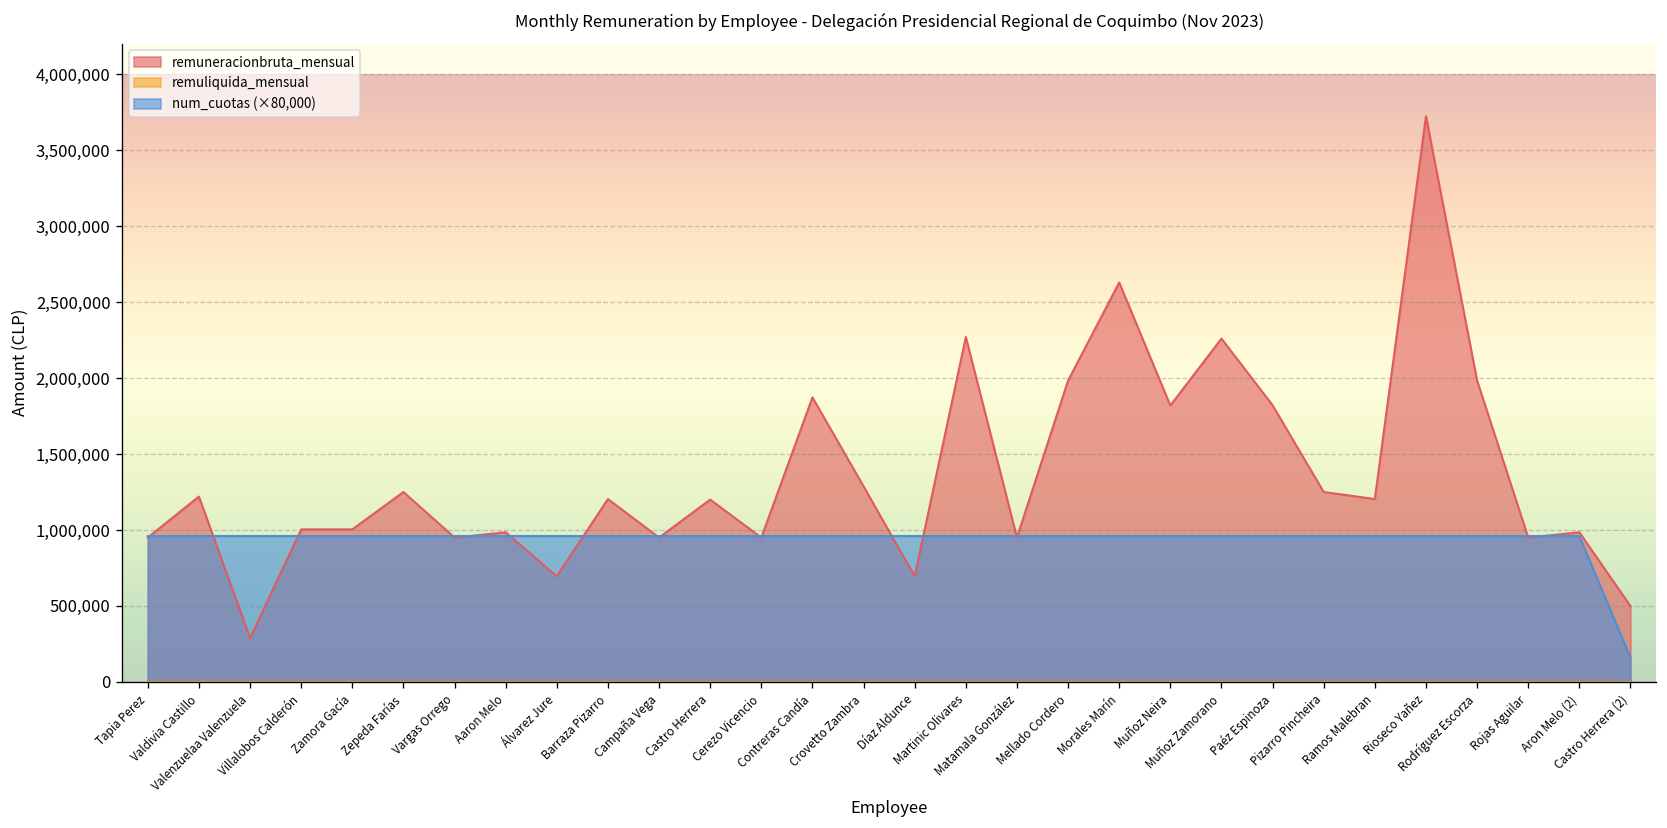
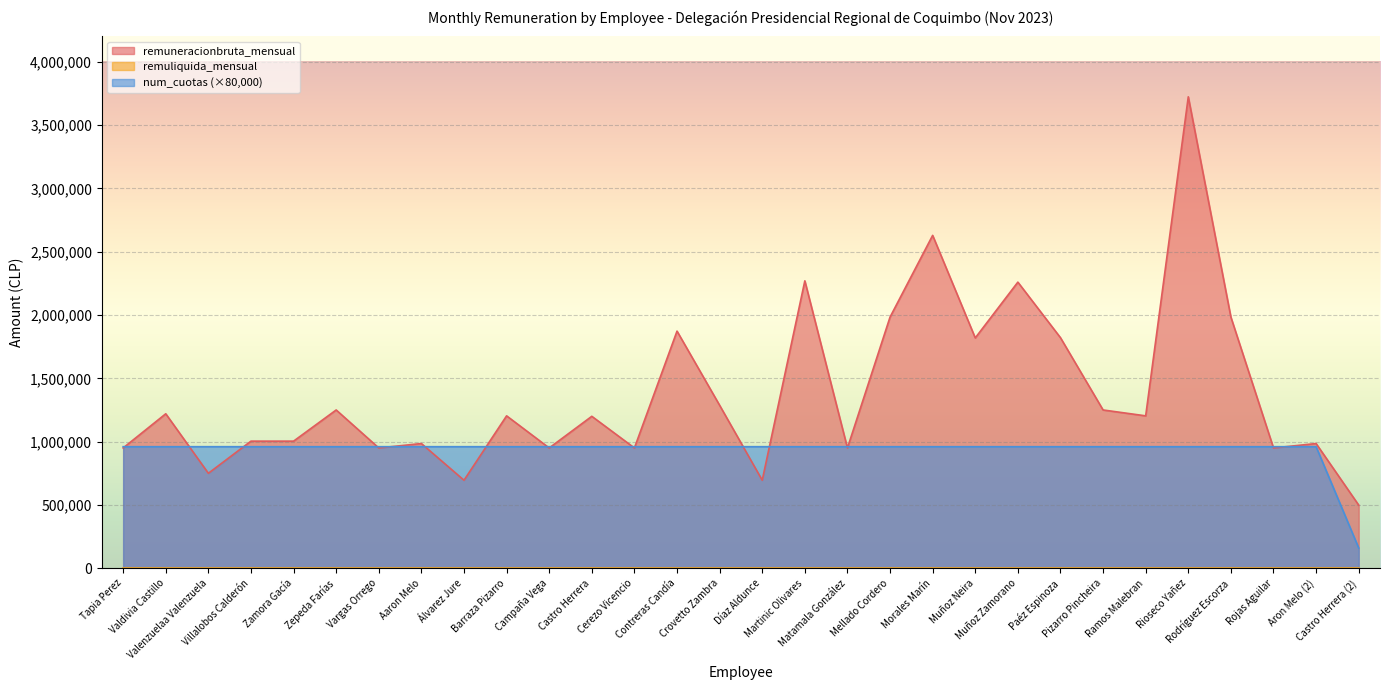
remuneracionbruta_mensual, Valenzuelaa Valenzuela: 290,000 -> 750,000
